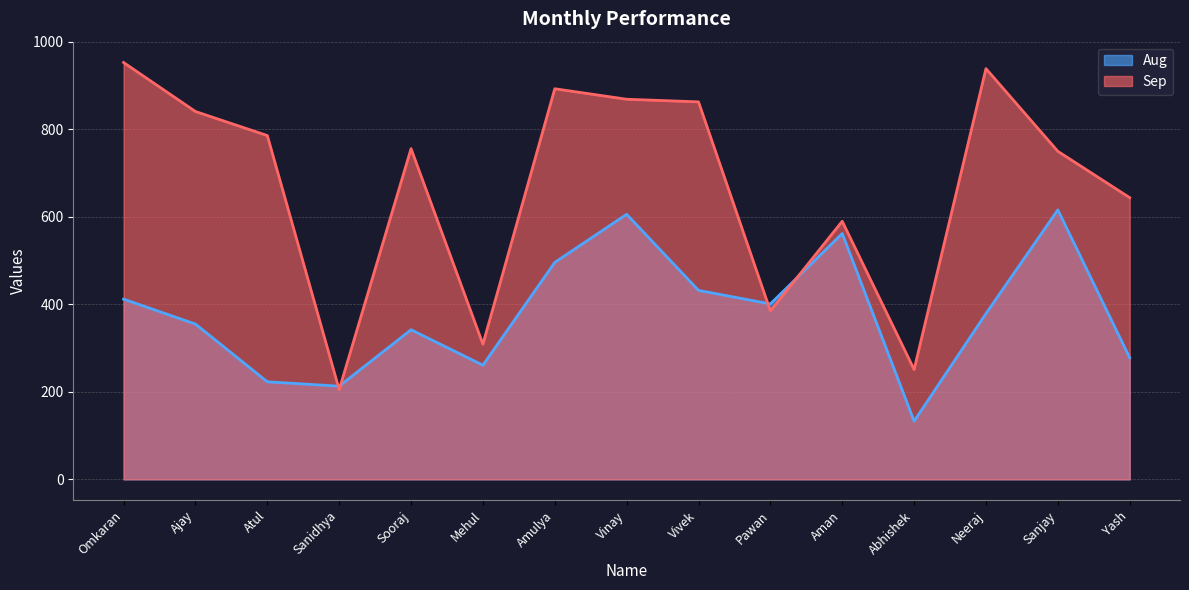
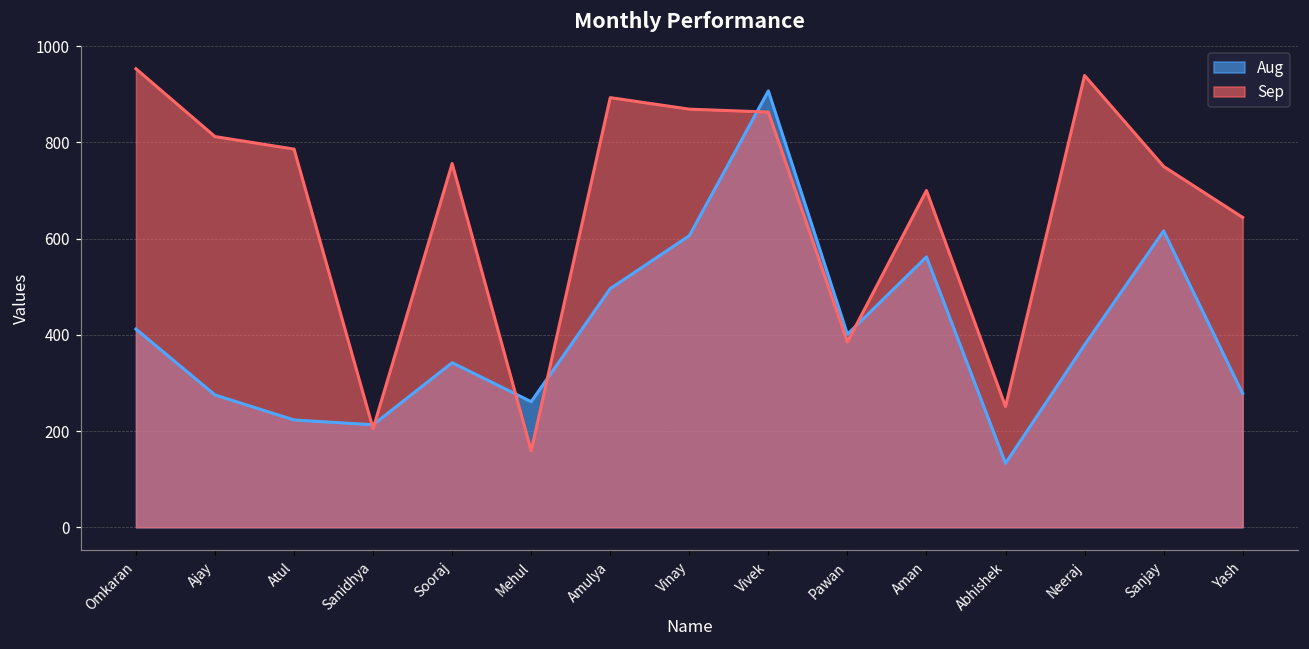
Aug, Ajay: 360 -> 280
Sep, Ajay: 840 -> 810
Sep, Mehul: 310 -> 160
Aug, Vivek: 430 -> 910
Sep, Aman: 590 -> 700
